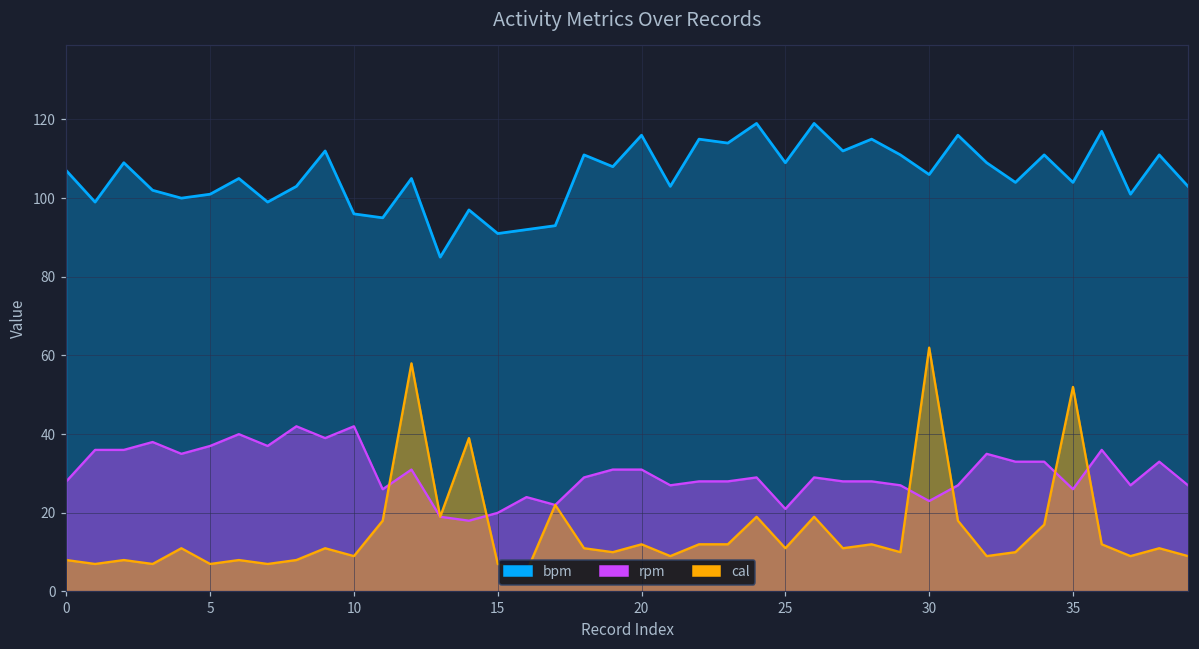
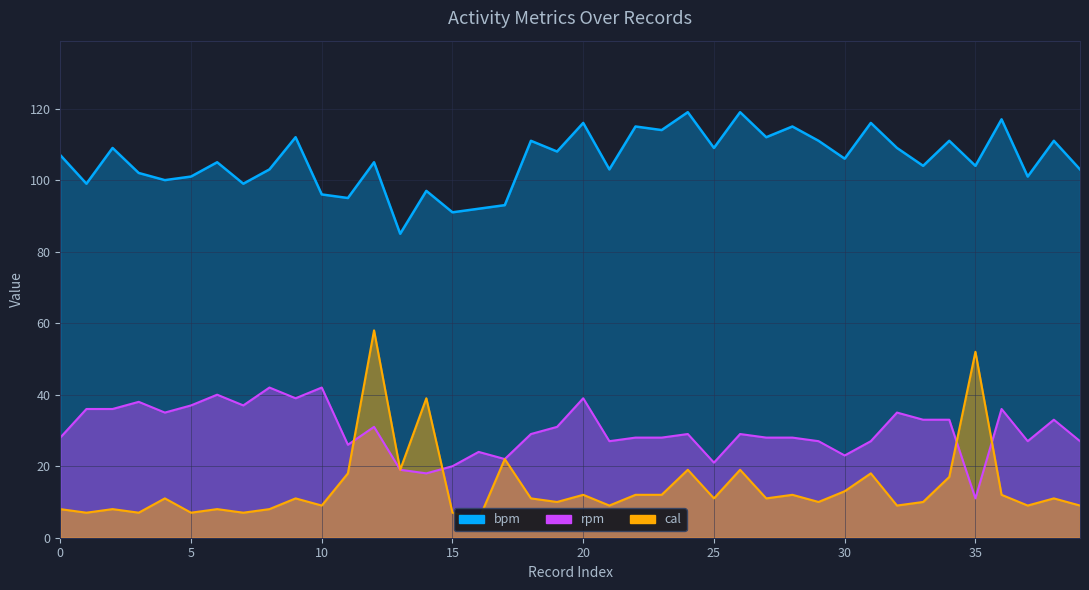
rpm, 20: 31 -> 39
cal, 30: 62 -> 13
rpm, 35: 26 -> 11
